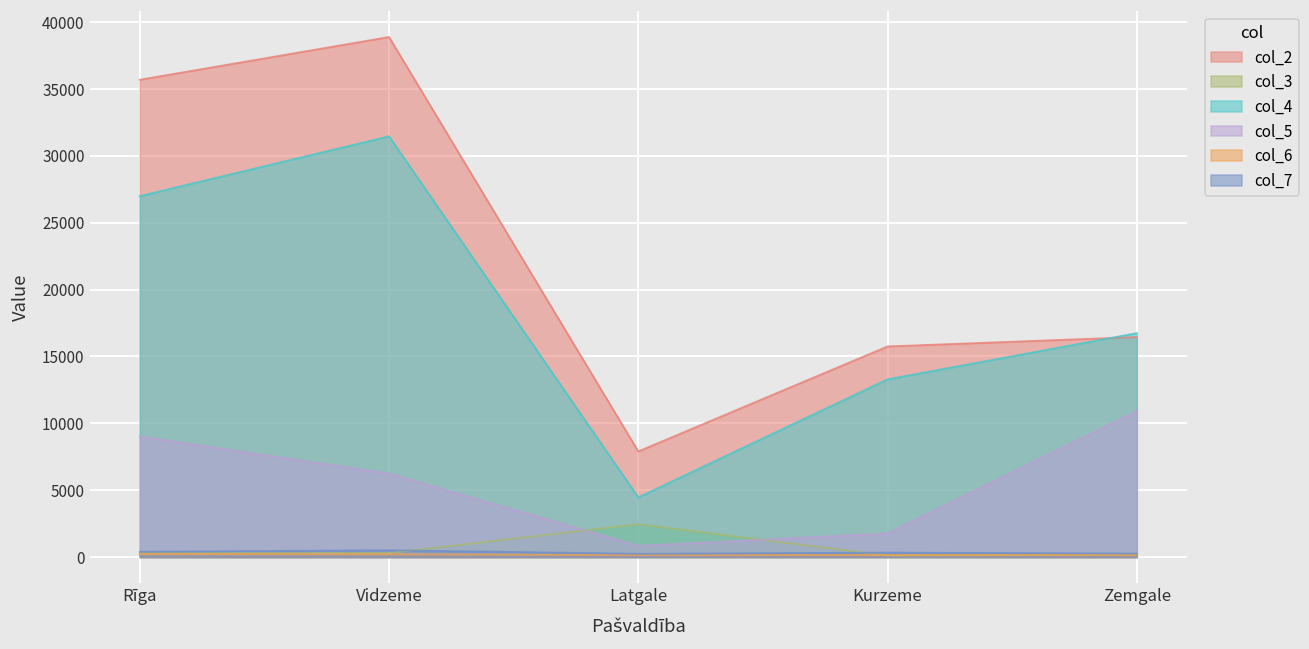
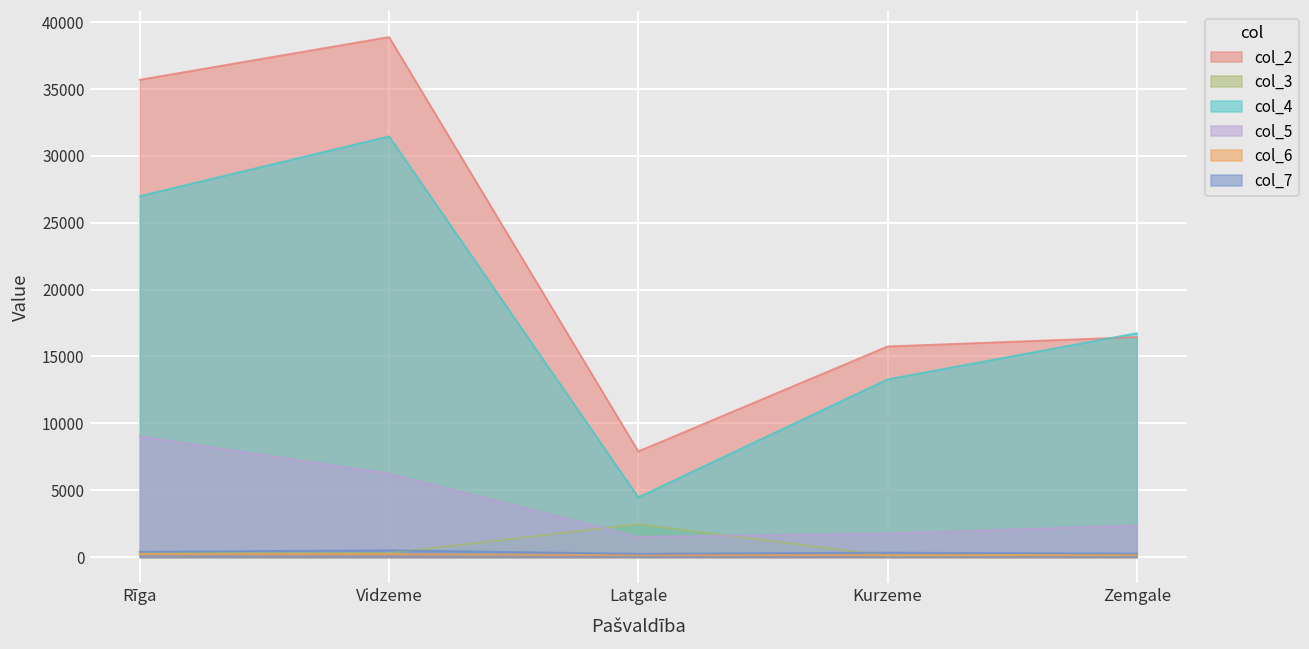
col_5, Latgale: 800 -> 1500
col_5, Zemgale: 10900 -> 2400
